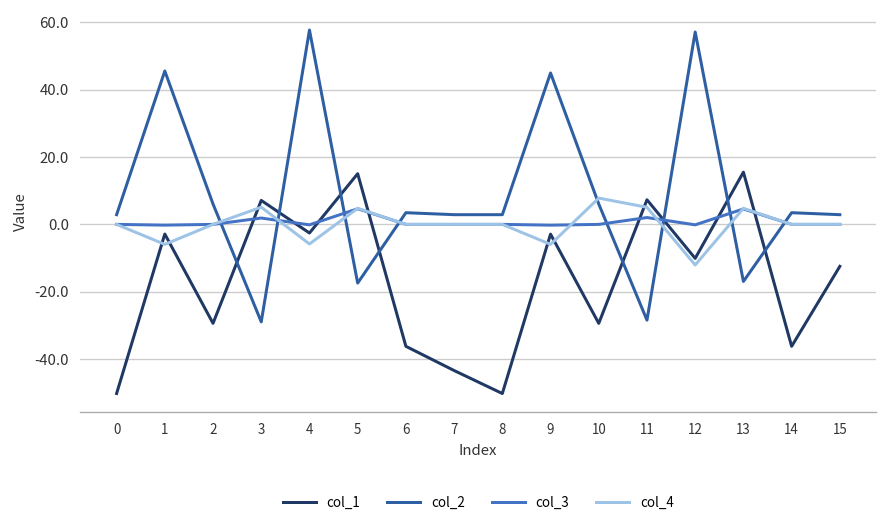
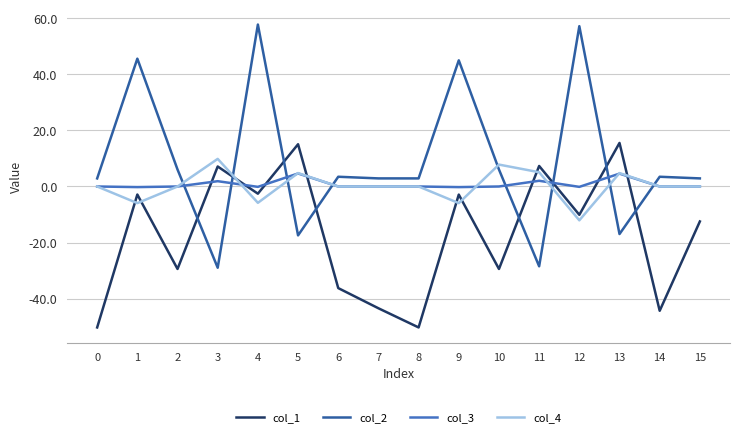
col_4, 3: 5 -> 10
col_1, 14: -36 -> -44
